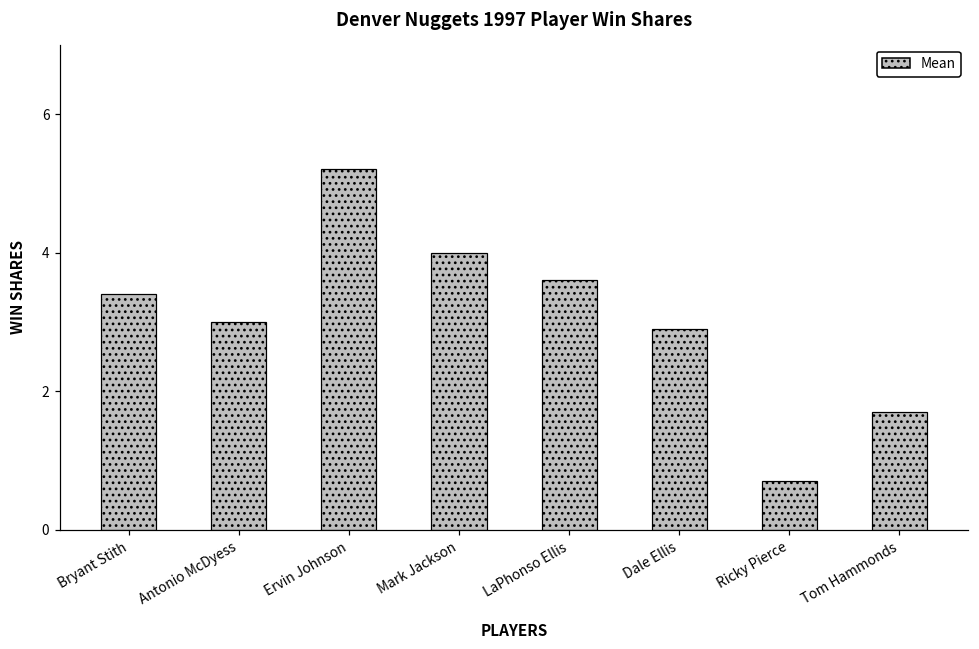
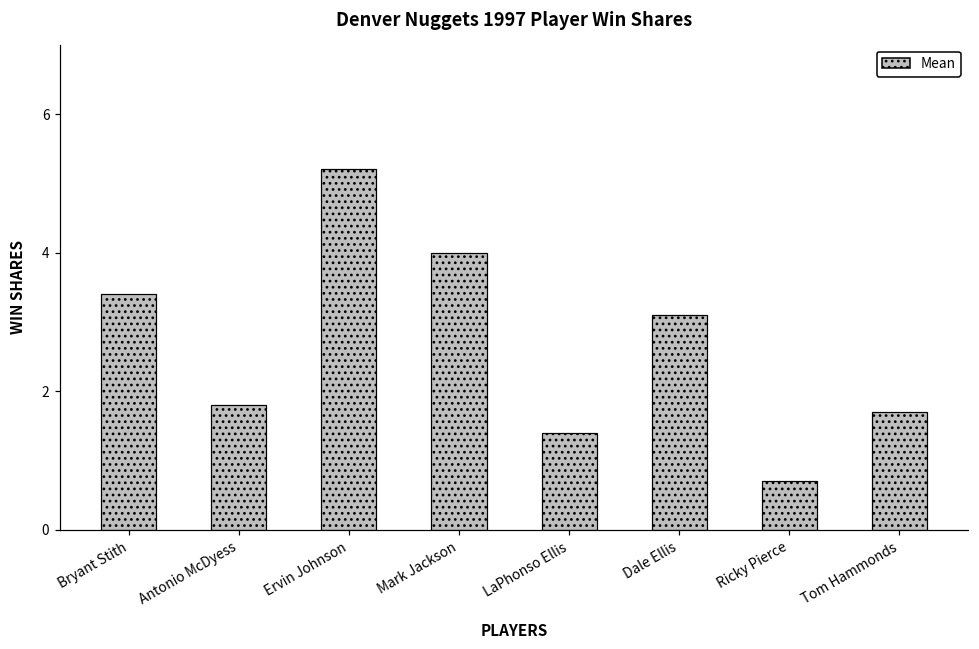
Antonio McDyess: 3.0 -> 1.8
LaPhonso Ellis: 3.6 -> 1.4
Dale Ellis: 2.9 -> 3.1
